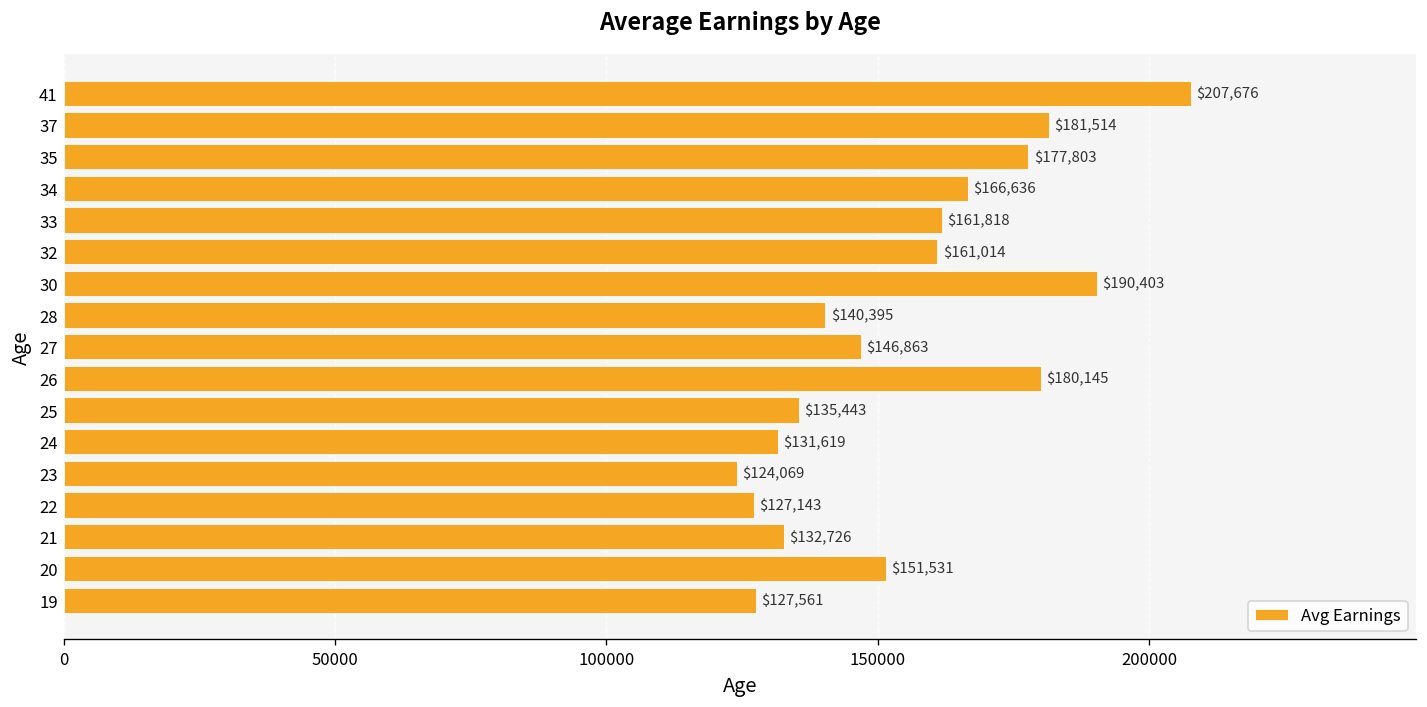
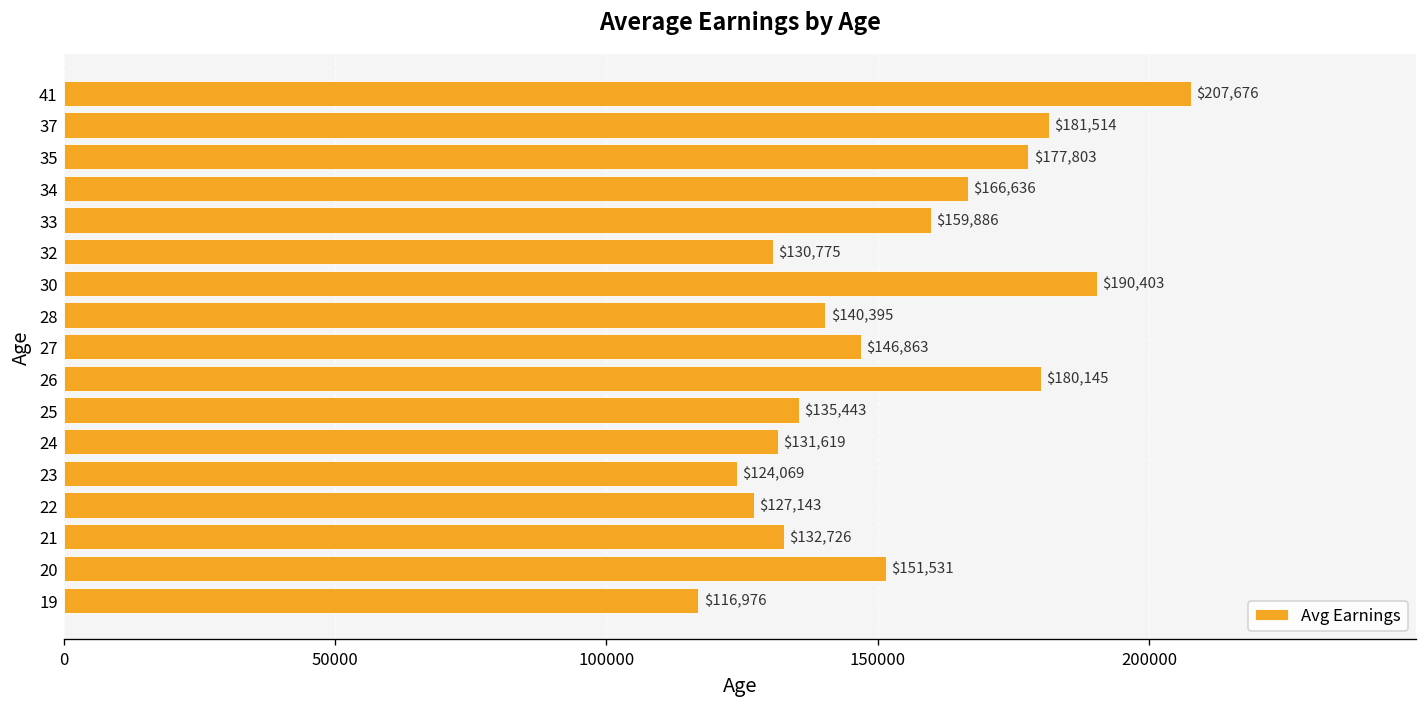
33: $161,818 -> $159,886
32: $161,014 -> $130,775
19: $127,561 -> $116,976
